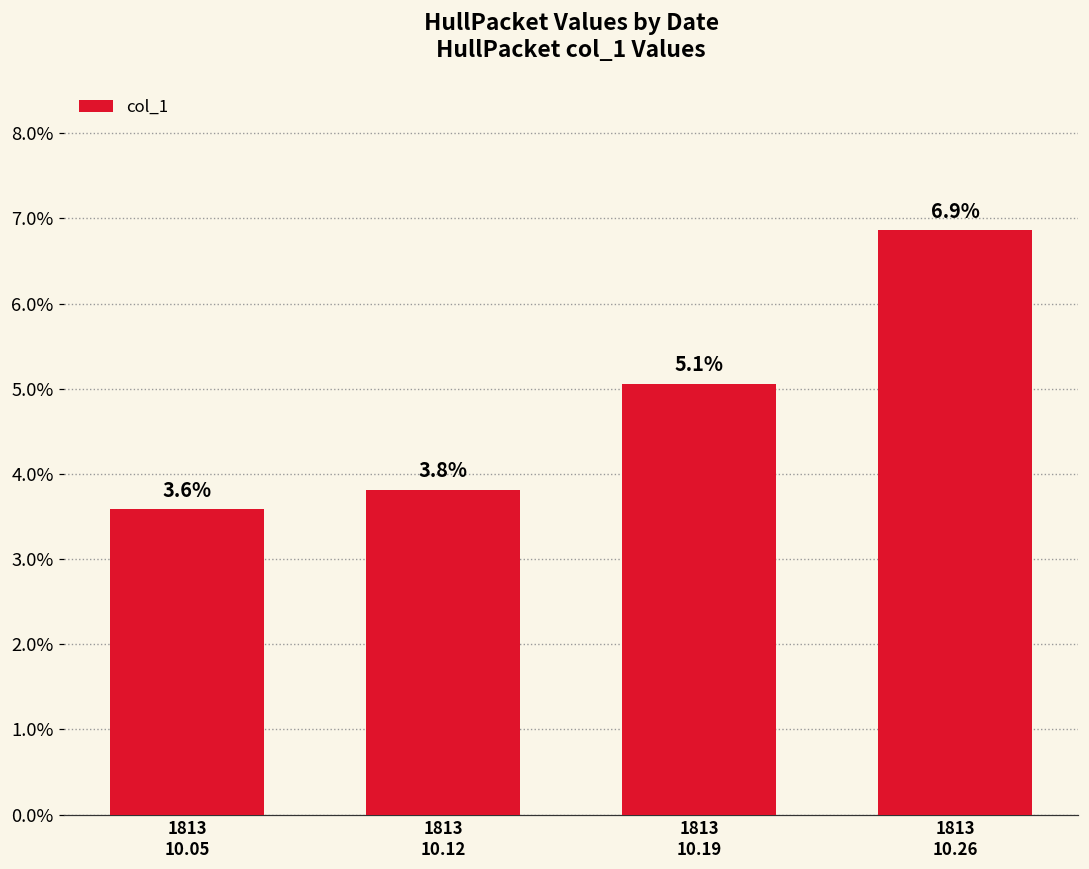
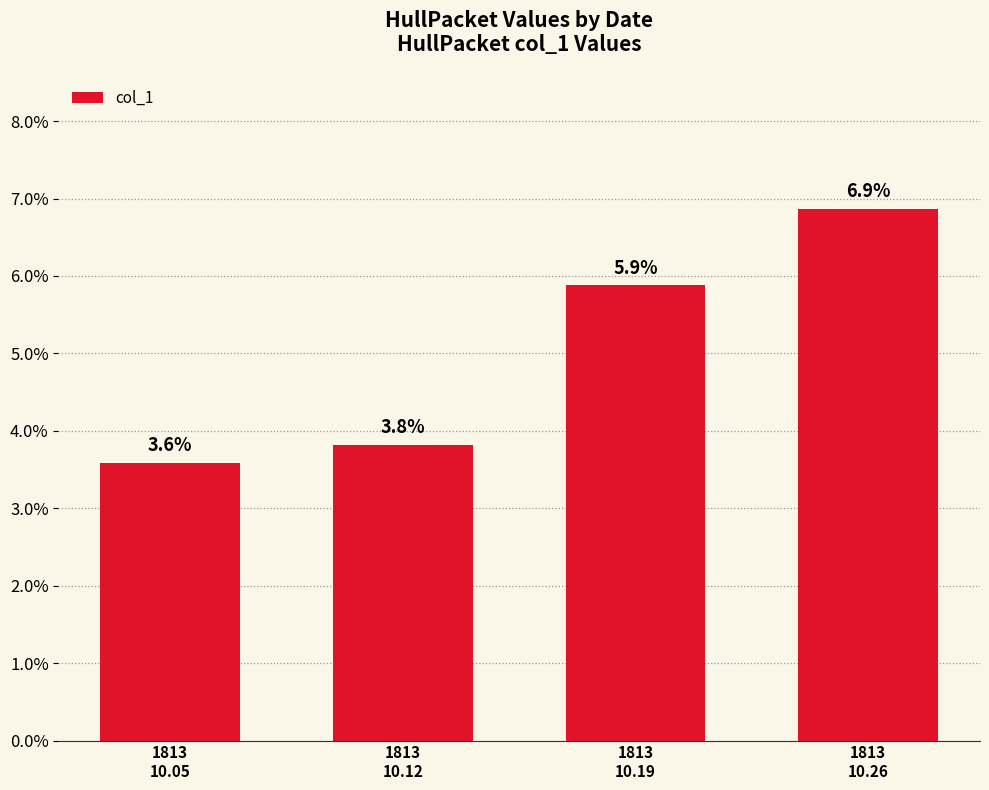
1813 10.19: 5.1% -> 5.9%
